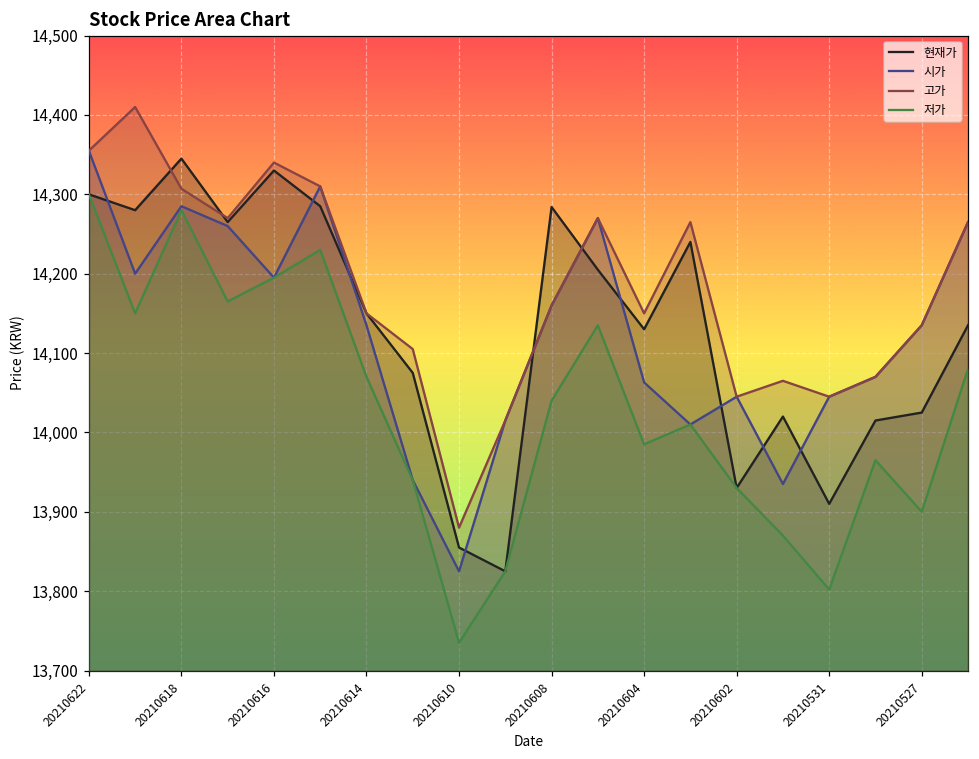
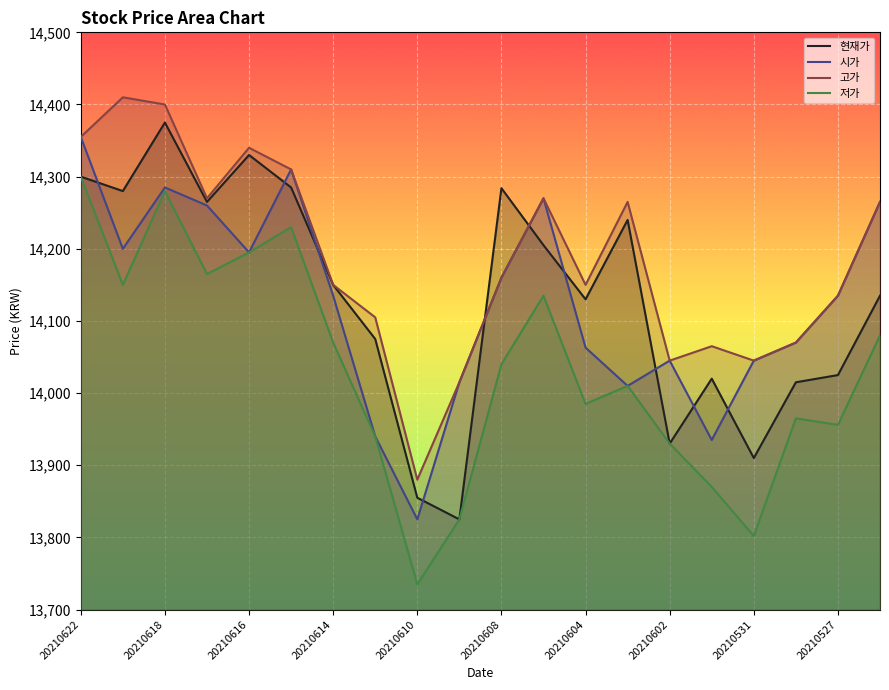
현재가, 20210618: 14,350 -> 14,380
고가, 20210618: 14,310 -> 14,400
저가, 20210527: 13,900 -> 13,960
